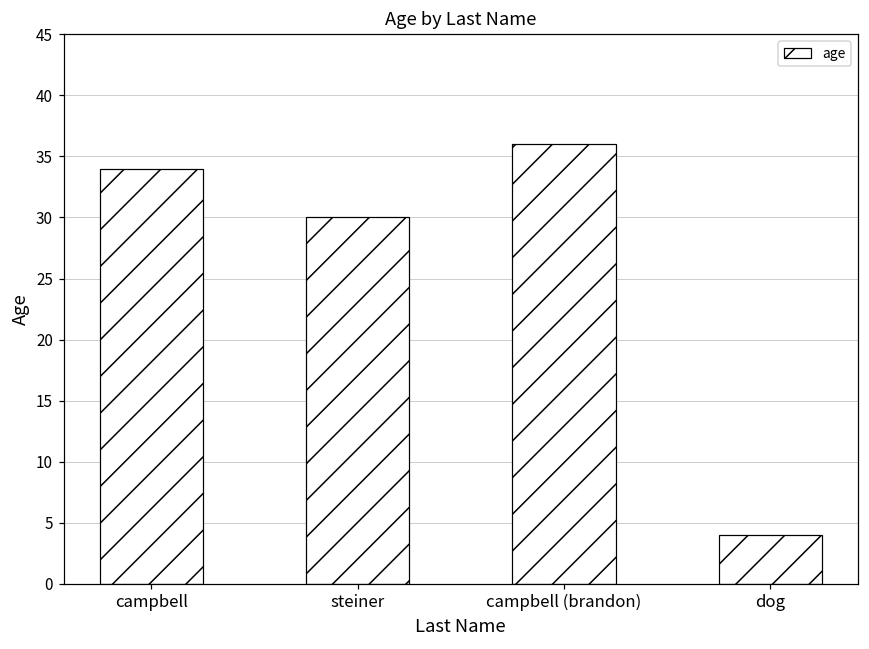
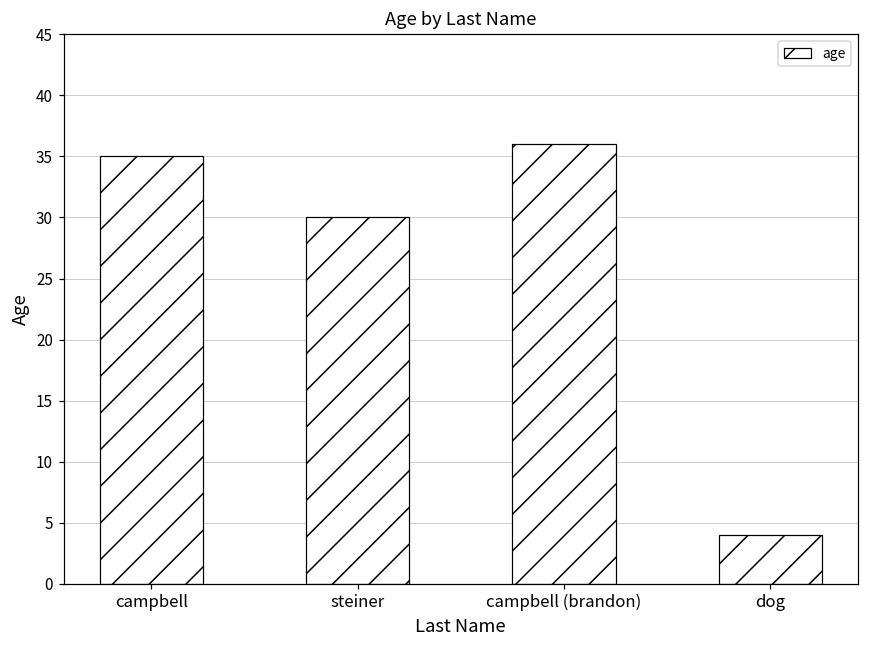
campbell: 34 -> 35
